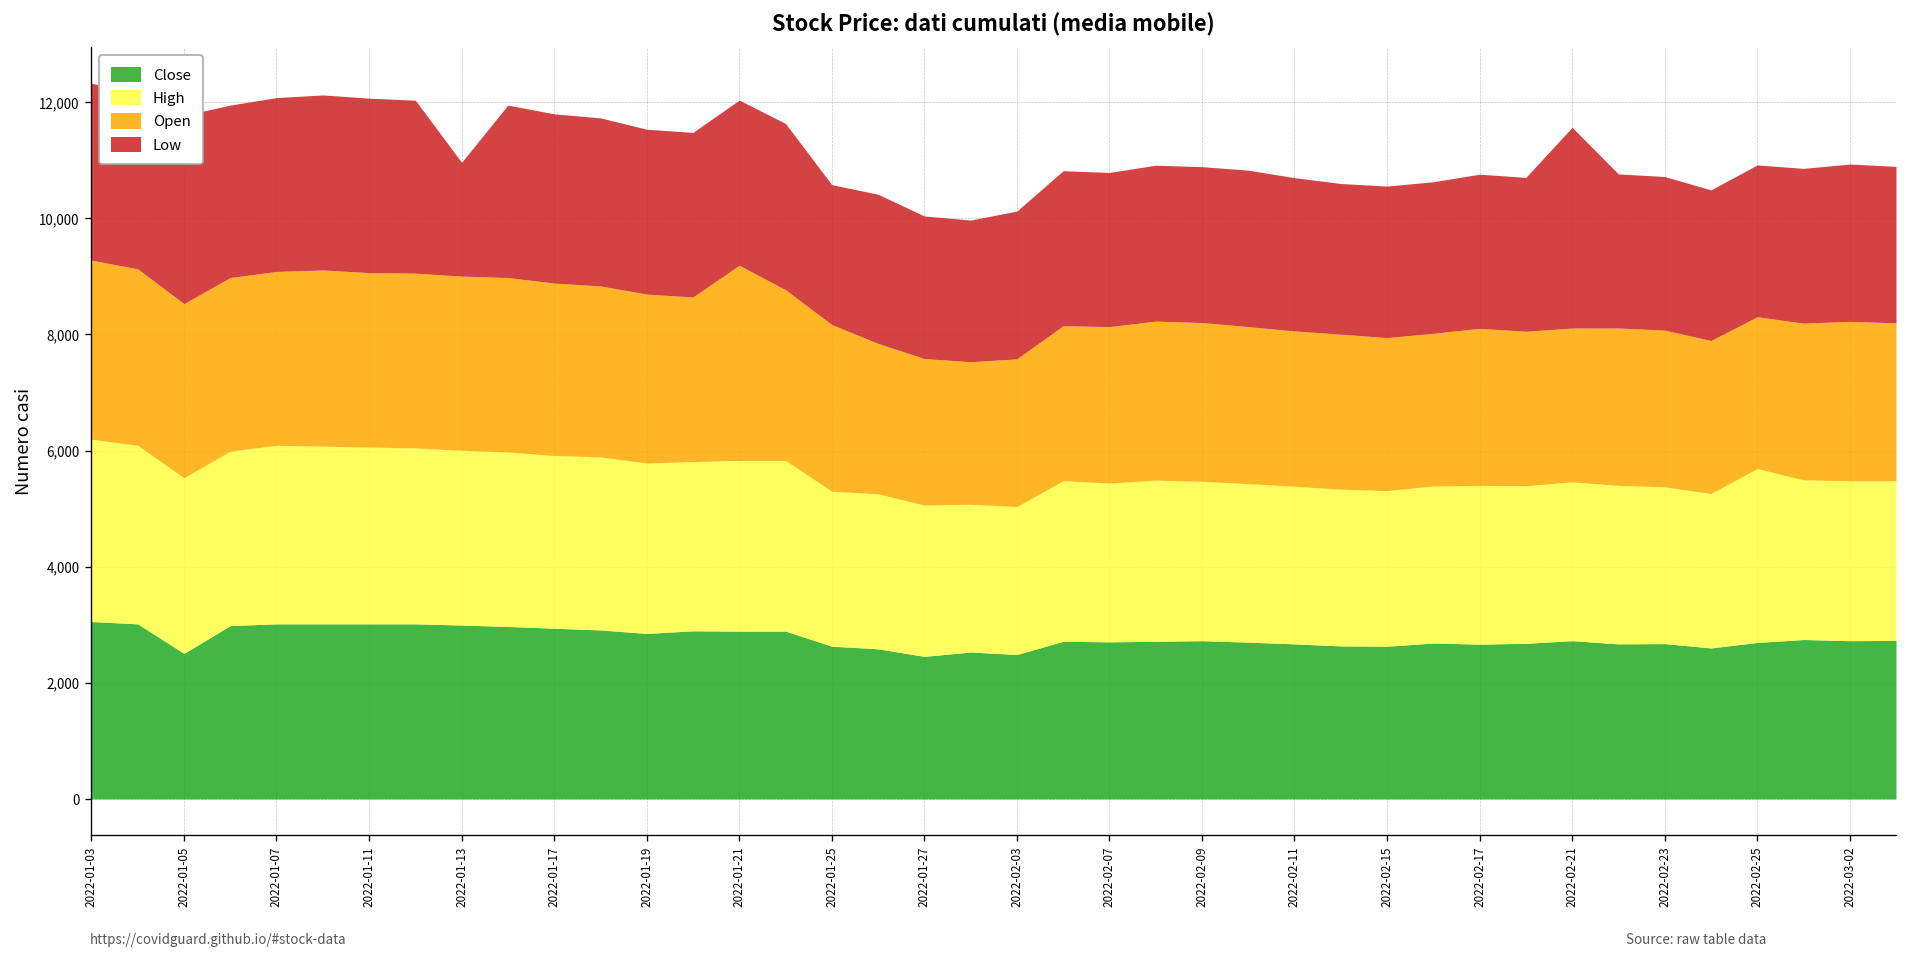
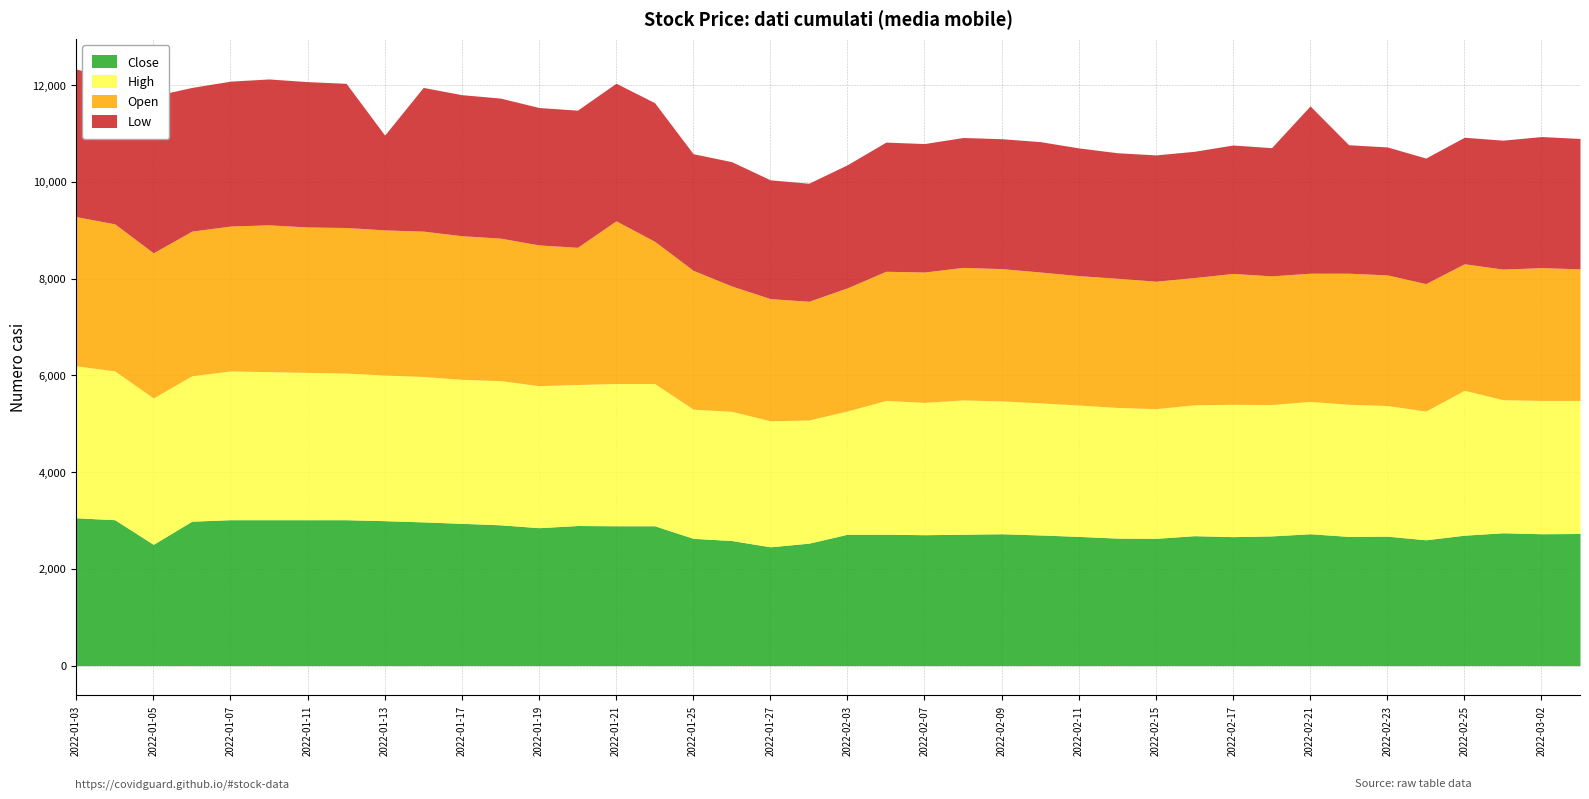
Close, 2022-02-03: 2,500 -> 2,700
